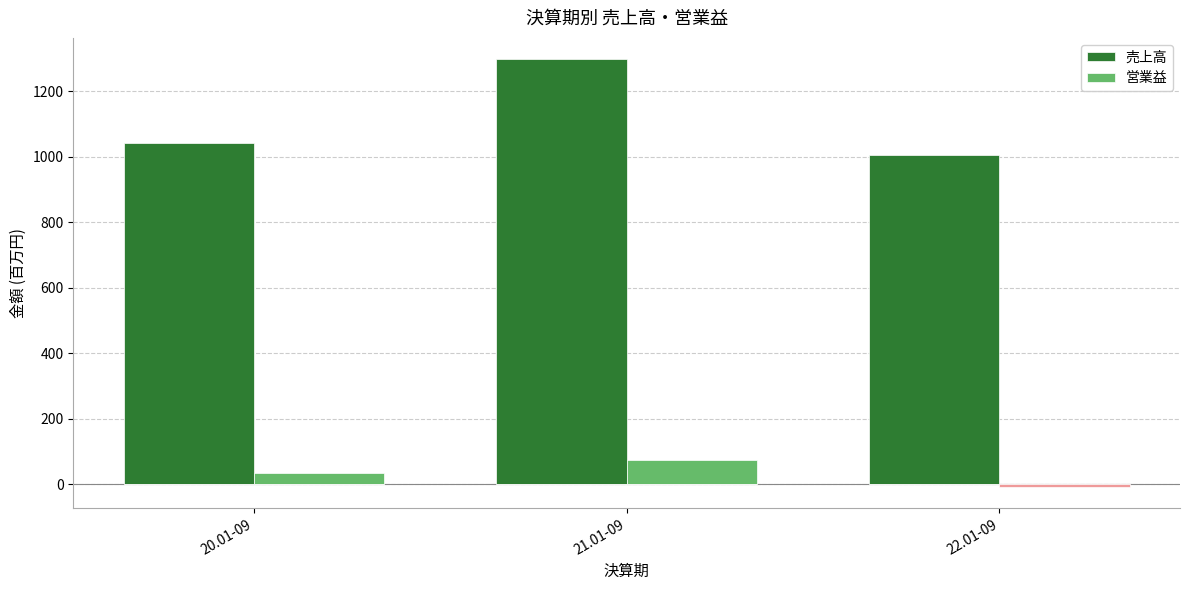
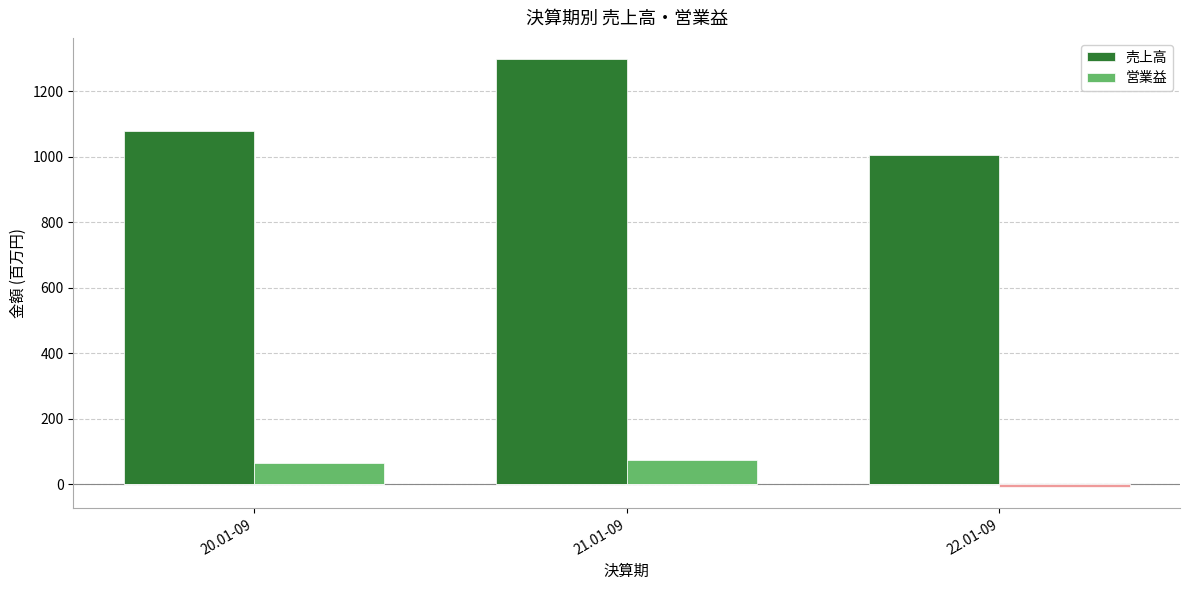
売上高, 20.01-09: 1040 -> 1080
営業益, 20.01-09: 40 -> 70
